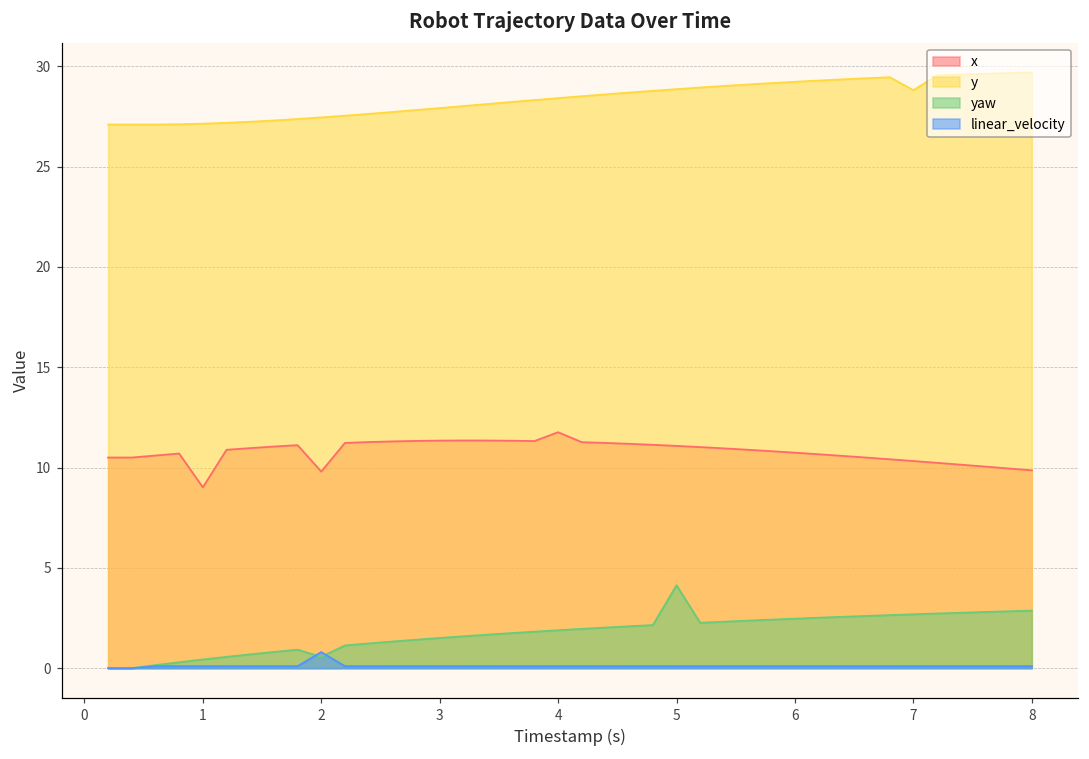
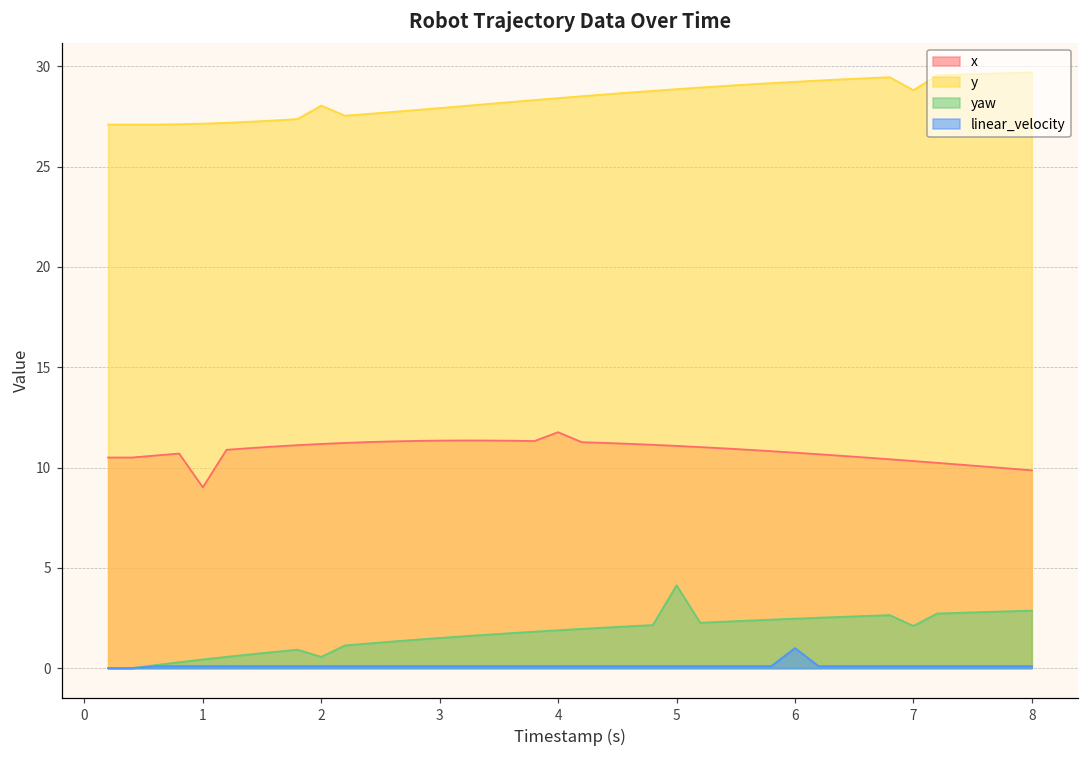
x, 2: 9.8 -> 11.2
y, 2: 27.5 -> 28.0
linear_velocity, 2: 0.8 -> 0.1
linear_velocity, 6: 0.1 -> 1.0
yaw, 7: 2.7 -> 2.1
